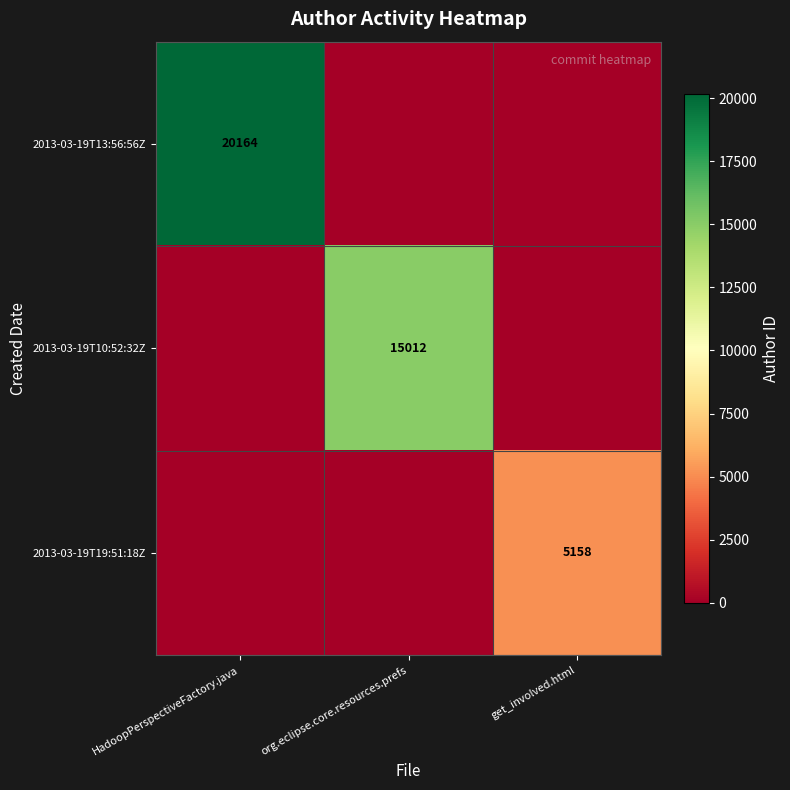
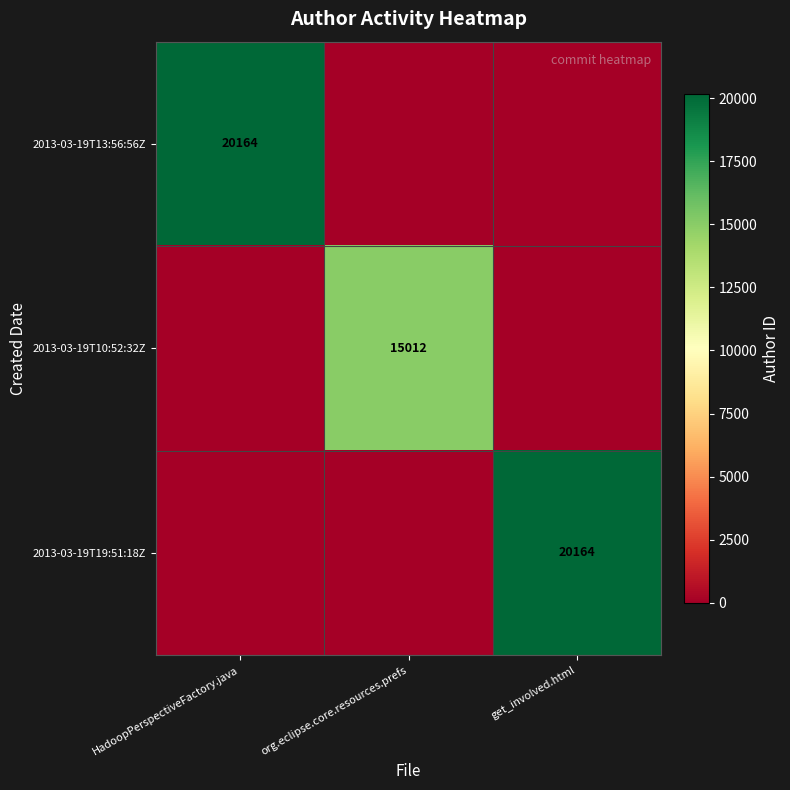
2013-03-19T19:51:18Z, get_involved.html: 5158 -> 20164
